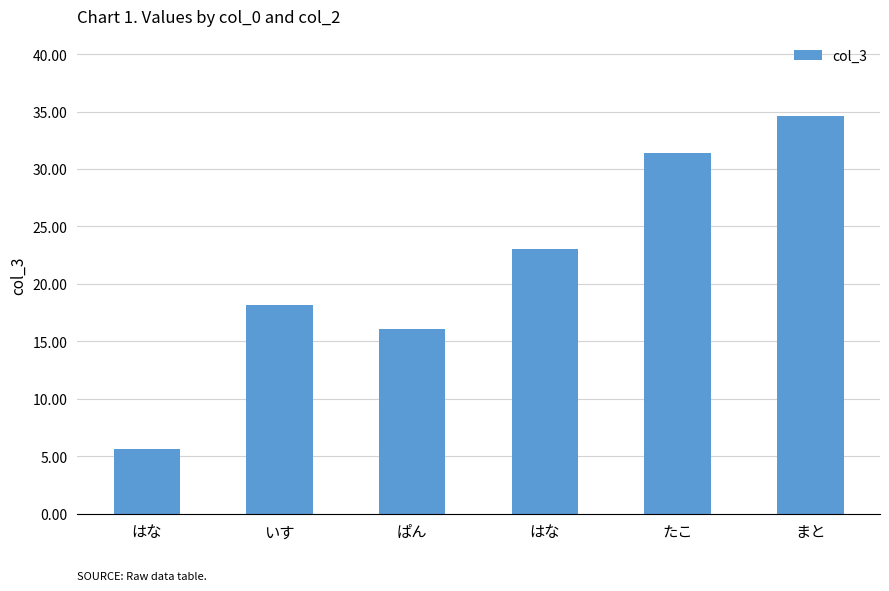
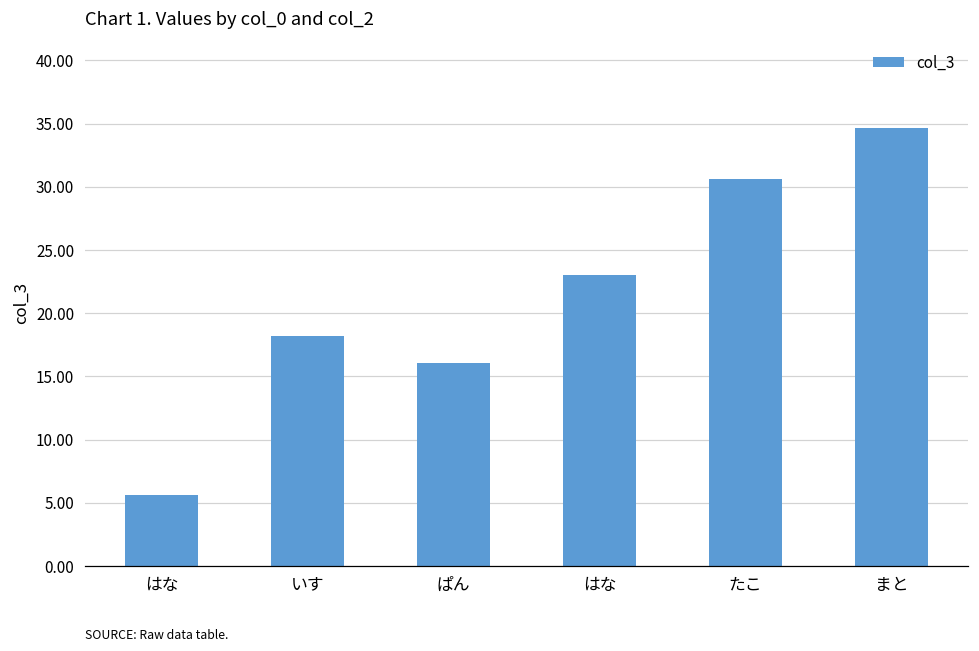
たこ: 31.4 -> 30.6
